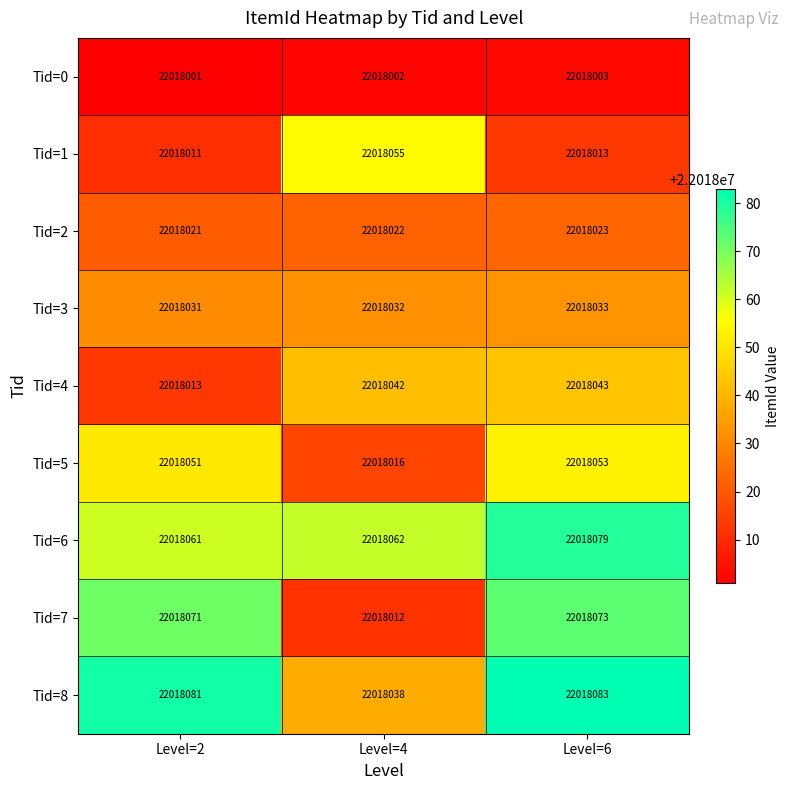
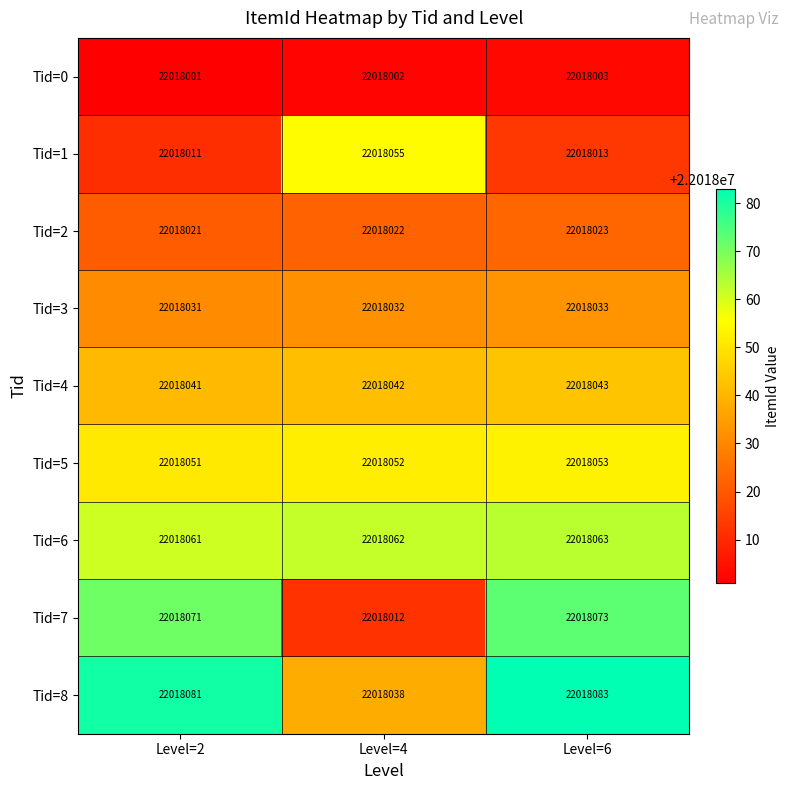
Tid=4, Level=2: 22018013 -> 22018041
Tid=5, Level=4: 22018016 -> 22018052
Tid=6, Level=6: 22018079 -> 22018063
